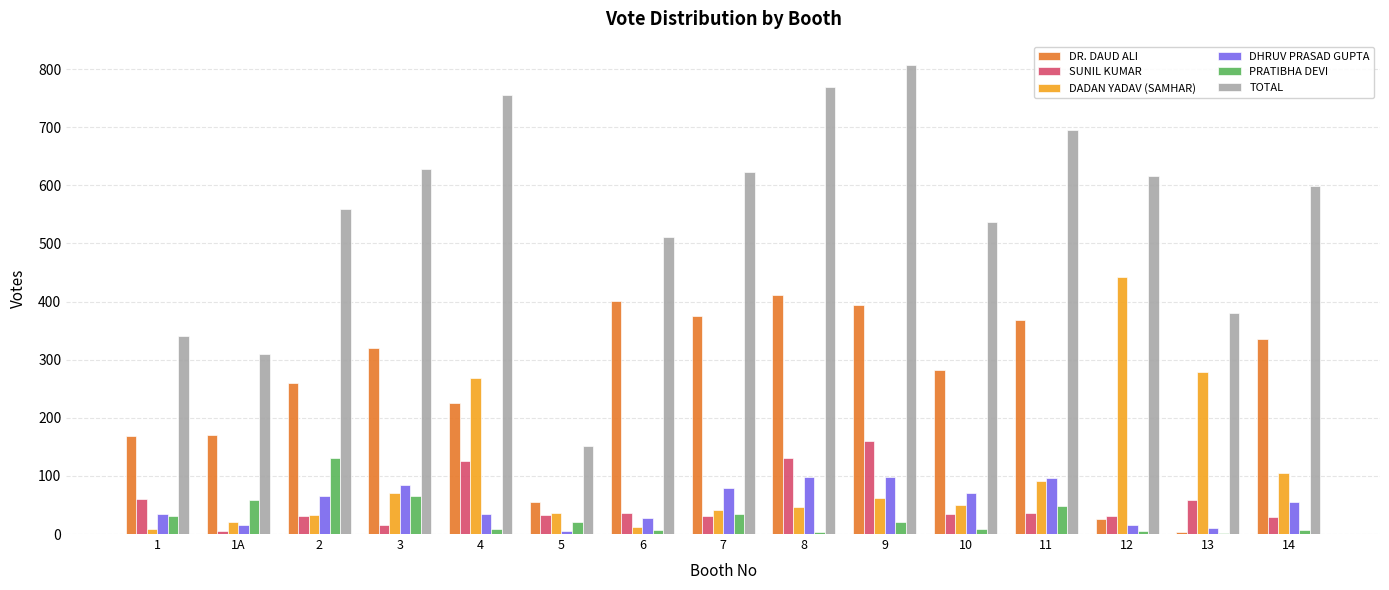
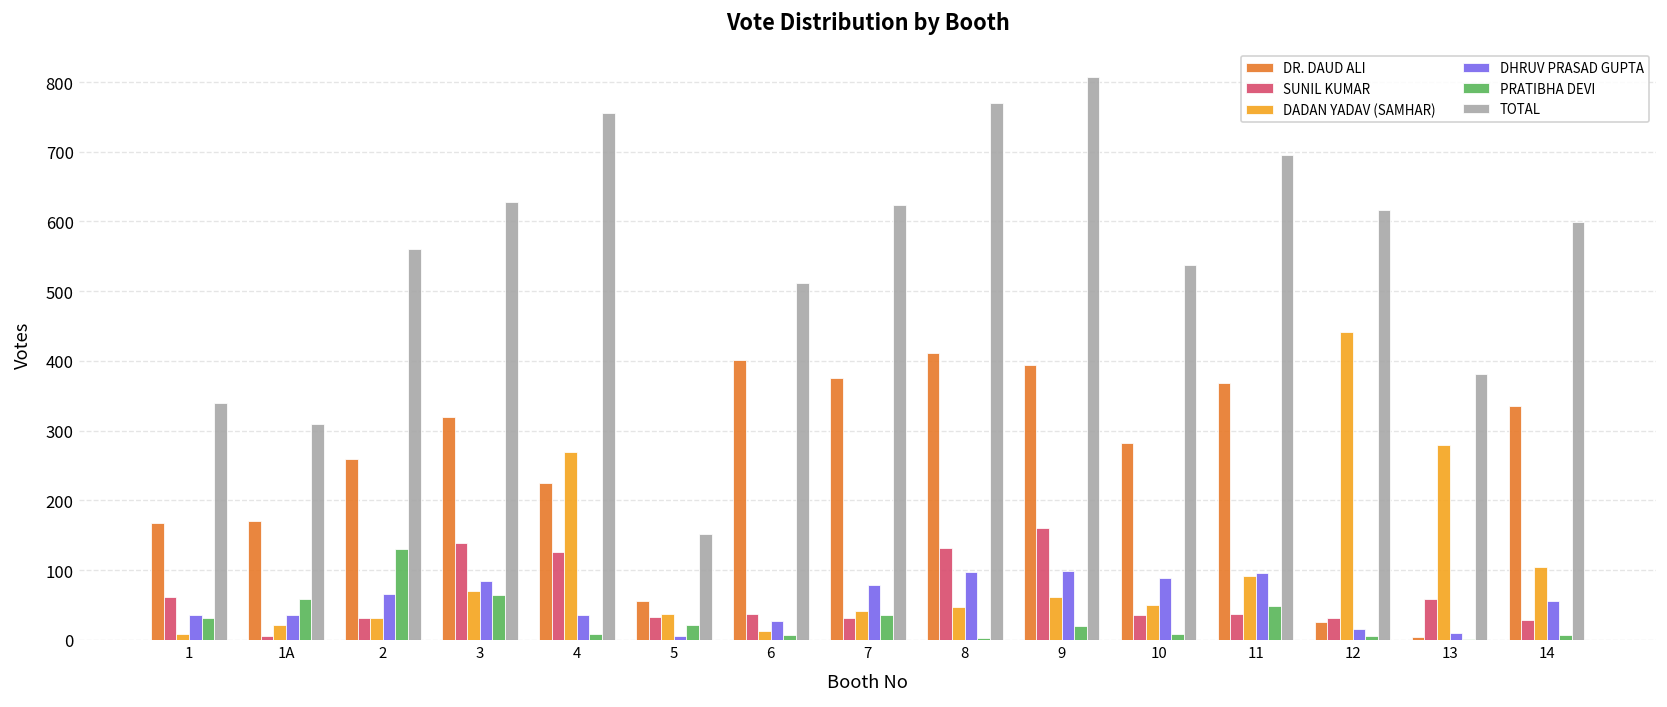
DHRUV PRASAD GUPTA, 1A: 20 -> 40
SUNIL KUMAR, 3: 20 -> 140
DHRUV PRASAD GUPTA, 10: 70 -> 90
